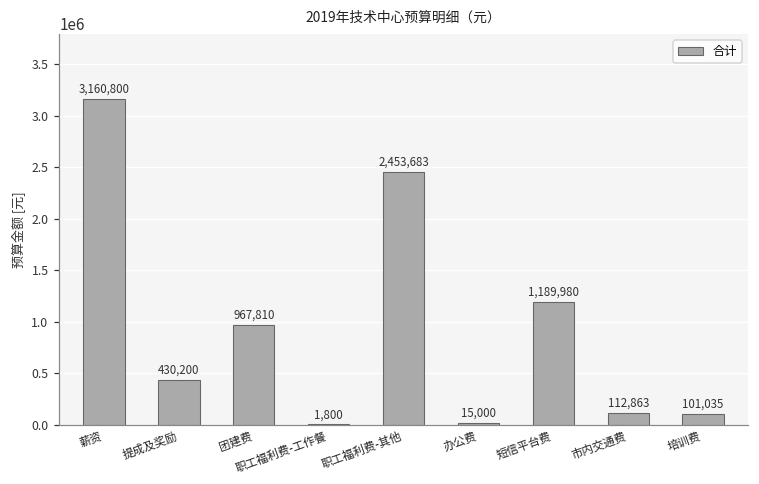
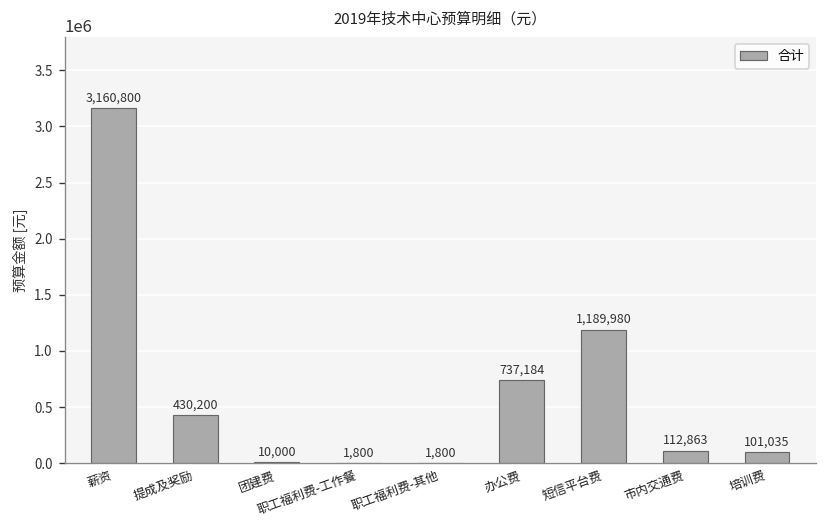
团建费: 967,810 -> 10,000
职工福利费-其他: 2,453,683 -> 1,800
办公费: 15,000 -> 737,184
